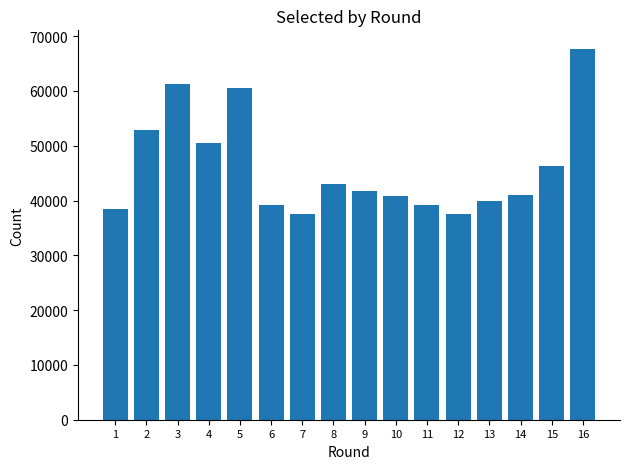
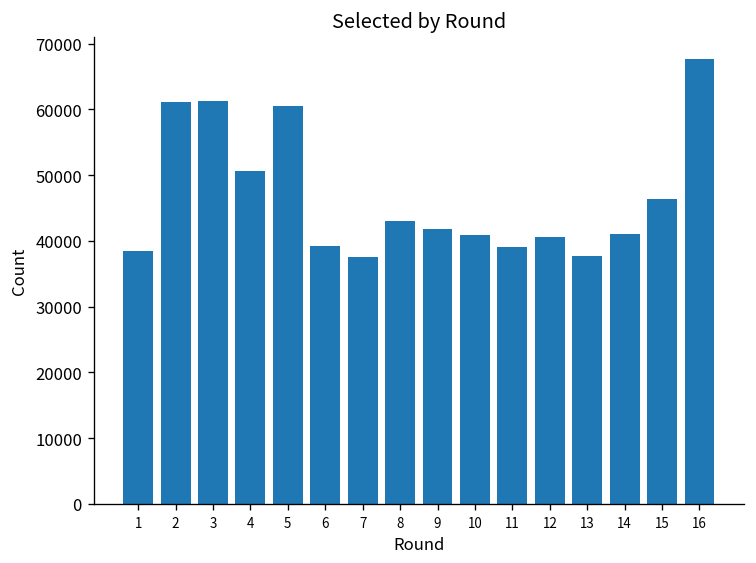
2: 53000 -> 61000
12: 38000 -> 41000
13: 40000 -> 38000
